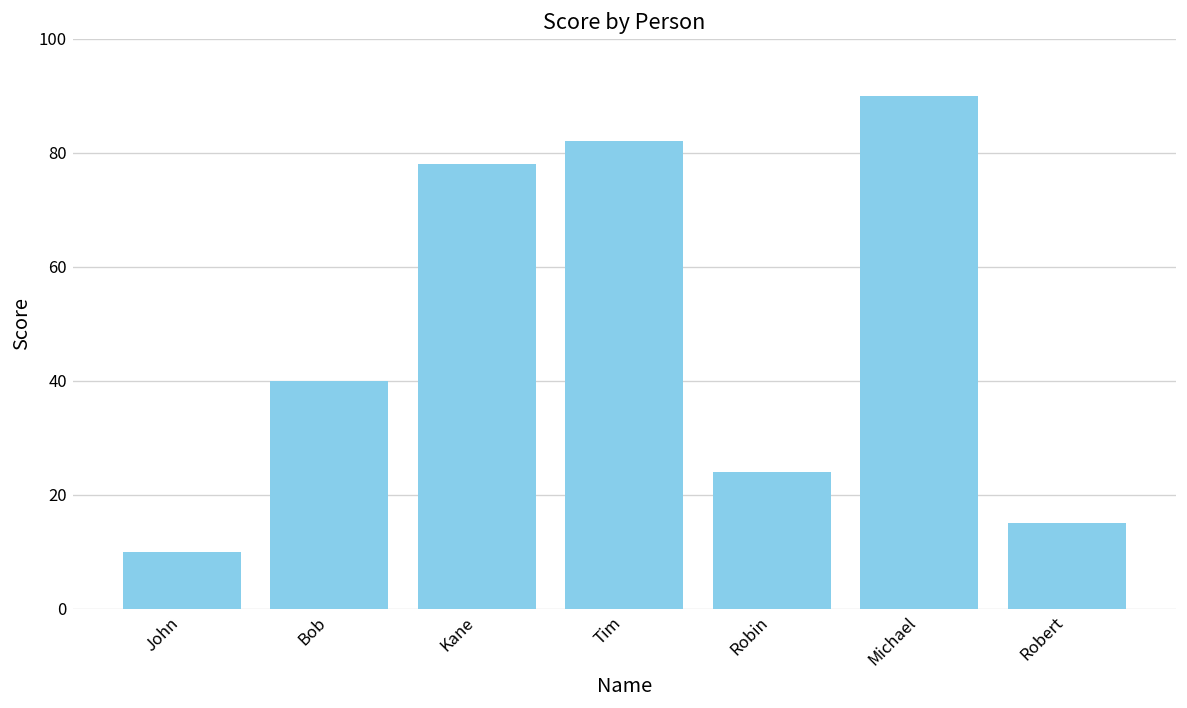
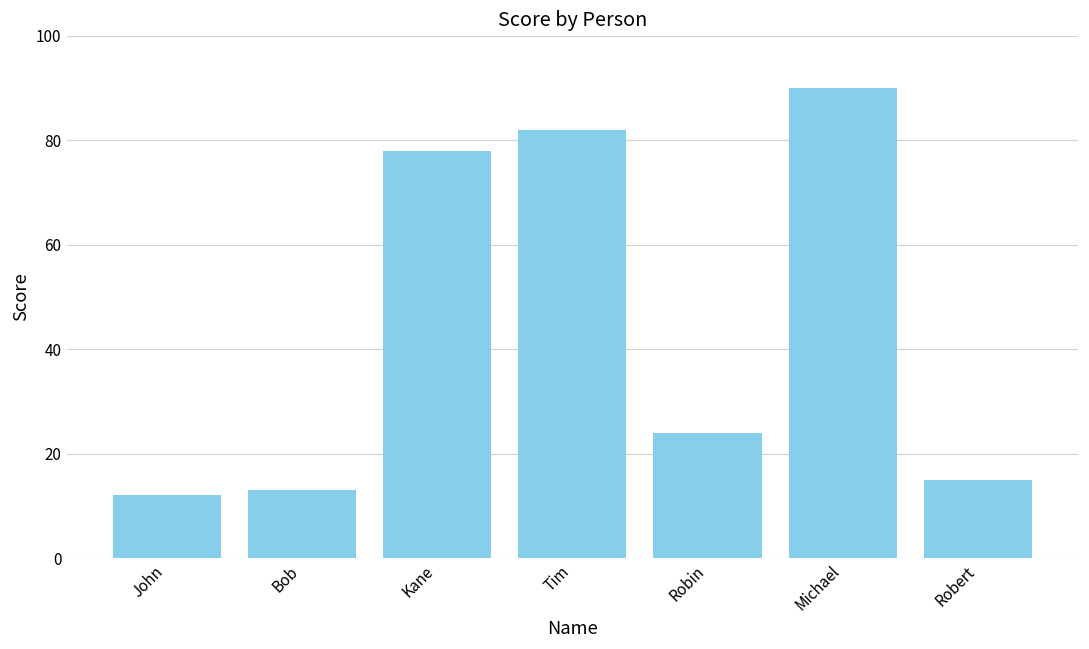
John: 10 -> 12
Bob: 40 -> 13
